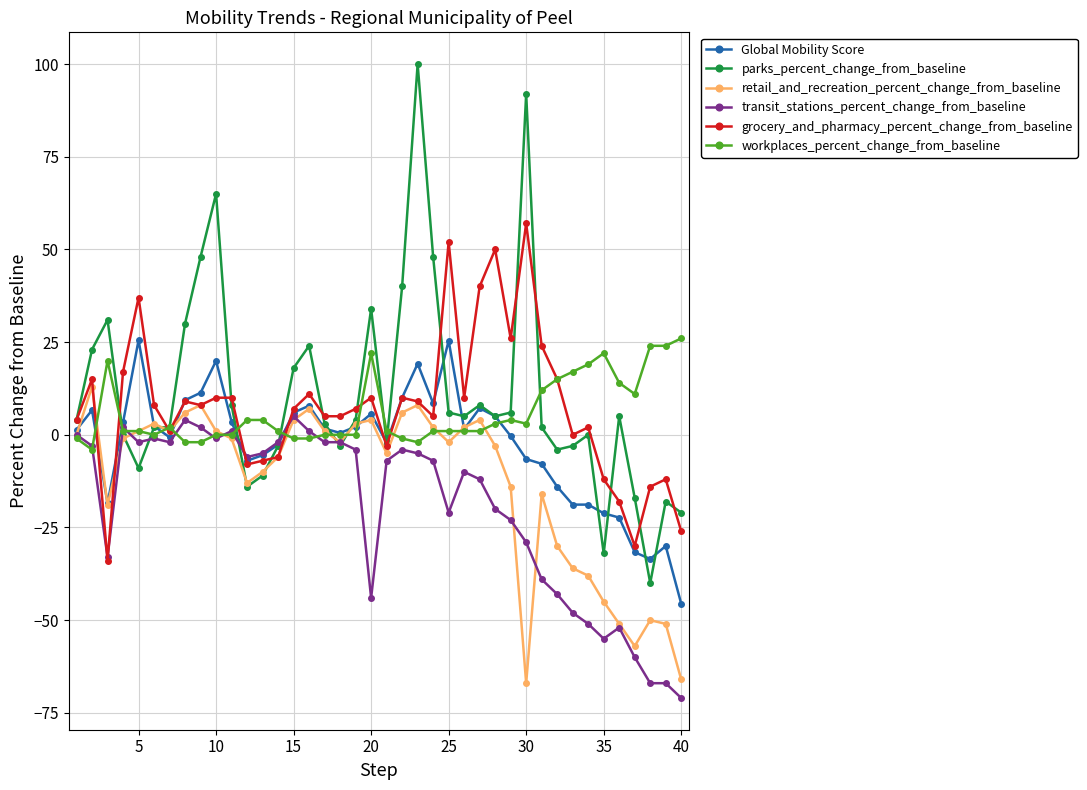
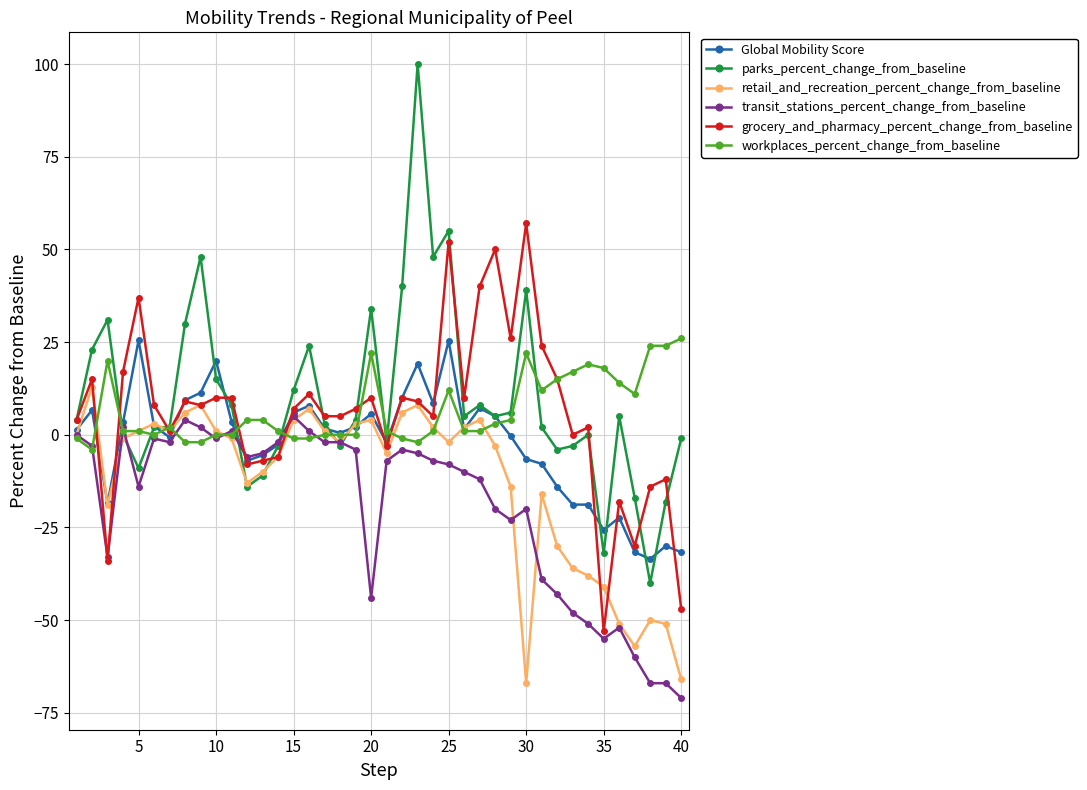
transit_stations_percent_change_from_baseline, 5: -2 -> -14
parks_percent_change_from_baseline, 10: 65 -> 15
parks_percent_change_from_baseline, 15: 18 -> 12
parks_percent_change_from_baseline, 25: 6 -> 55
transit_stations_percent_change_from_baseline, 25: -21 -> -8
workplaces_percent_change_from_baseline, 25: 1 -> 12
parks_percent_change_from_baseline, 30: 92 -> 39
transit_stations_percent_change_from_baseline, 30: -29 -> -20
workplaces_percent_change_from_baseline, 30: 3 -> 22
Global Mobility Score, 35: -21 -> -26
retail_and_recreation_percent_change_from_baseline, 35: -45 -> -41
grocery_and_pharmacy_percent_change_from_baseline, 35: -12 -> -53
workplaces_percent_change_from_baseline, 35: 22 -> 18
Global Mobility Score, 40: -46 -> -32
parks_percent_change_from_baseline, 40: -21 -> -1
grocery_and_pharmacy_percent_change_from_baseline, 40: -26 -> -47
